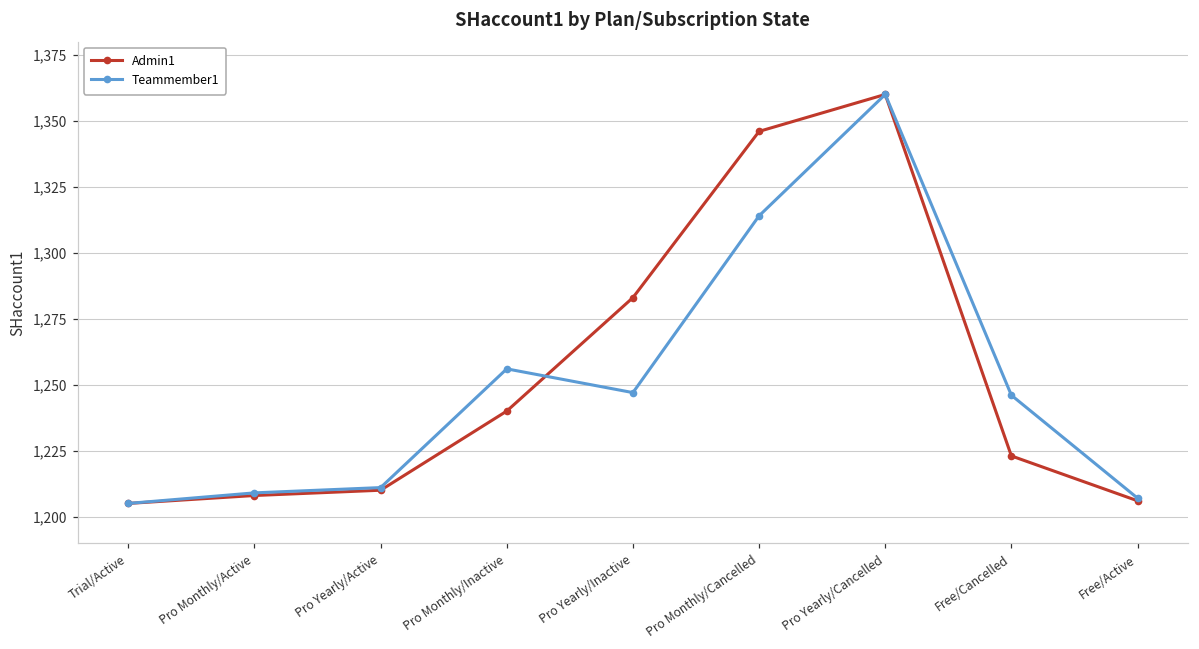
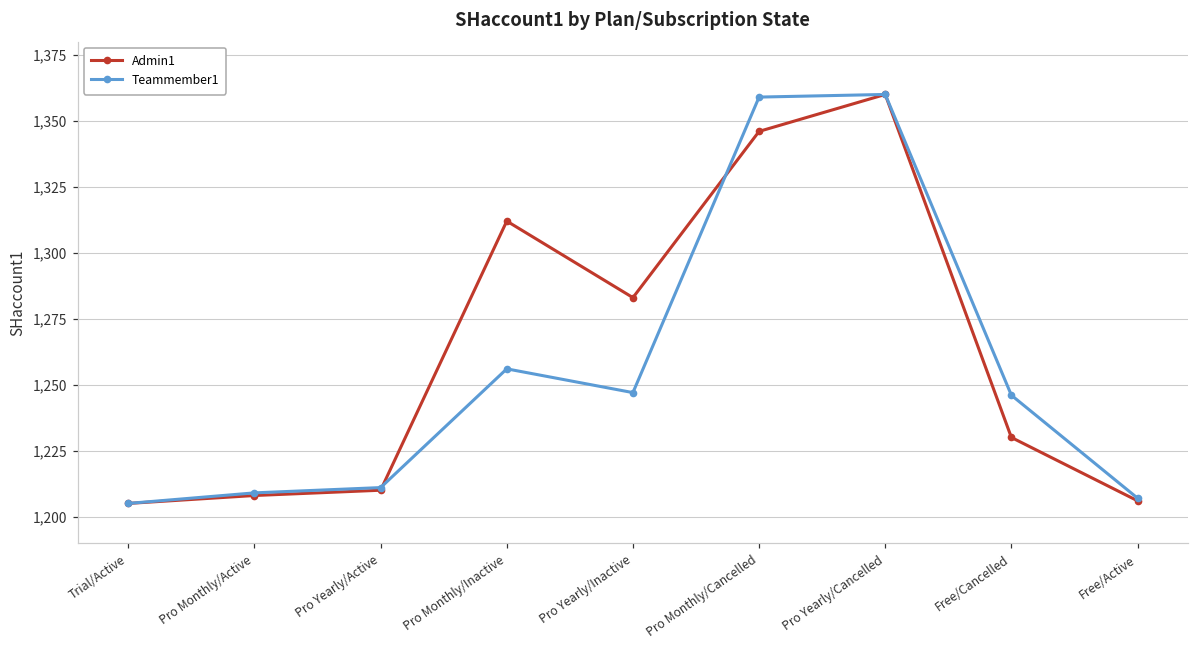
Admin1, Pro Monthly/Inactive: 1,240 -> 1,312
Teammember1, Pro Monthly/Cancelled: 1,314 -> 1,359
Admin1, Free/Cancelled: 1,223 -> 1,230
